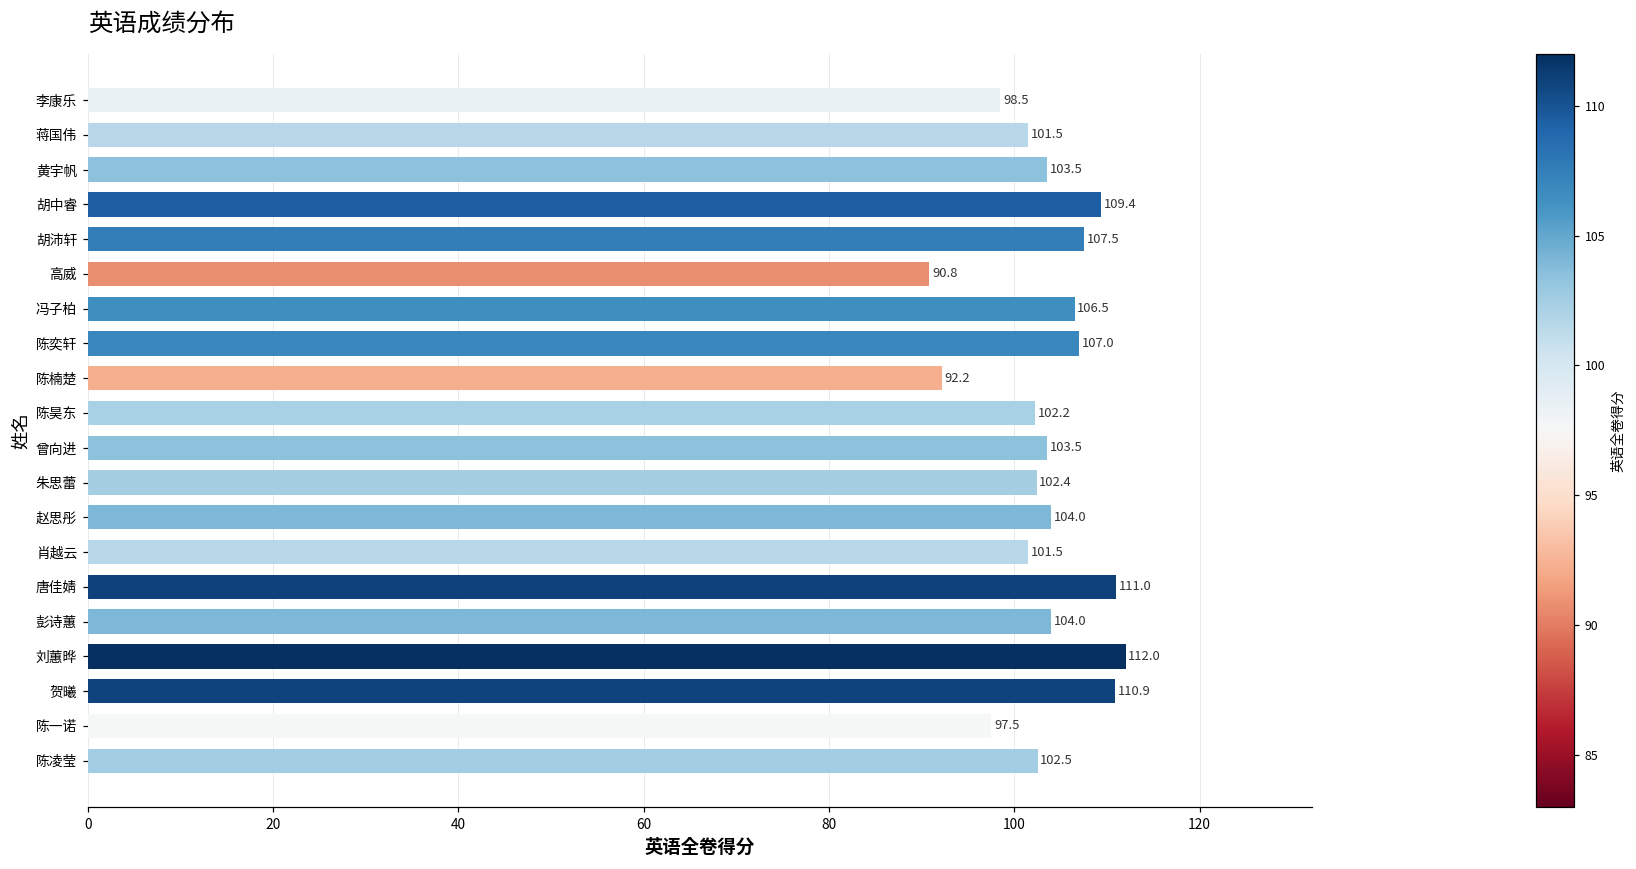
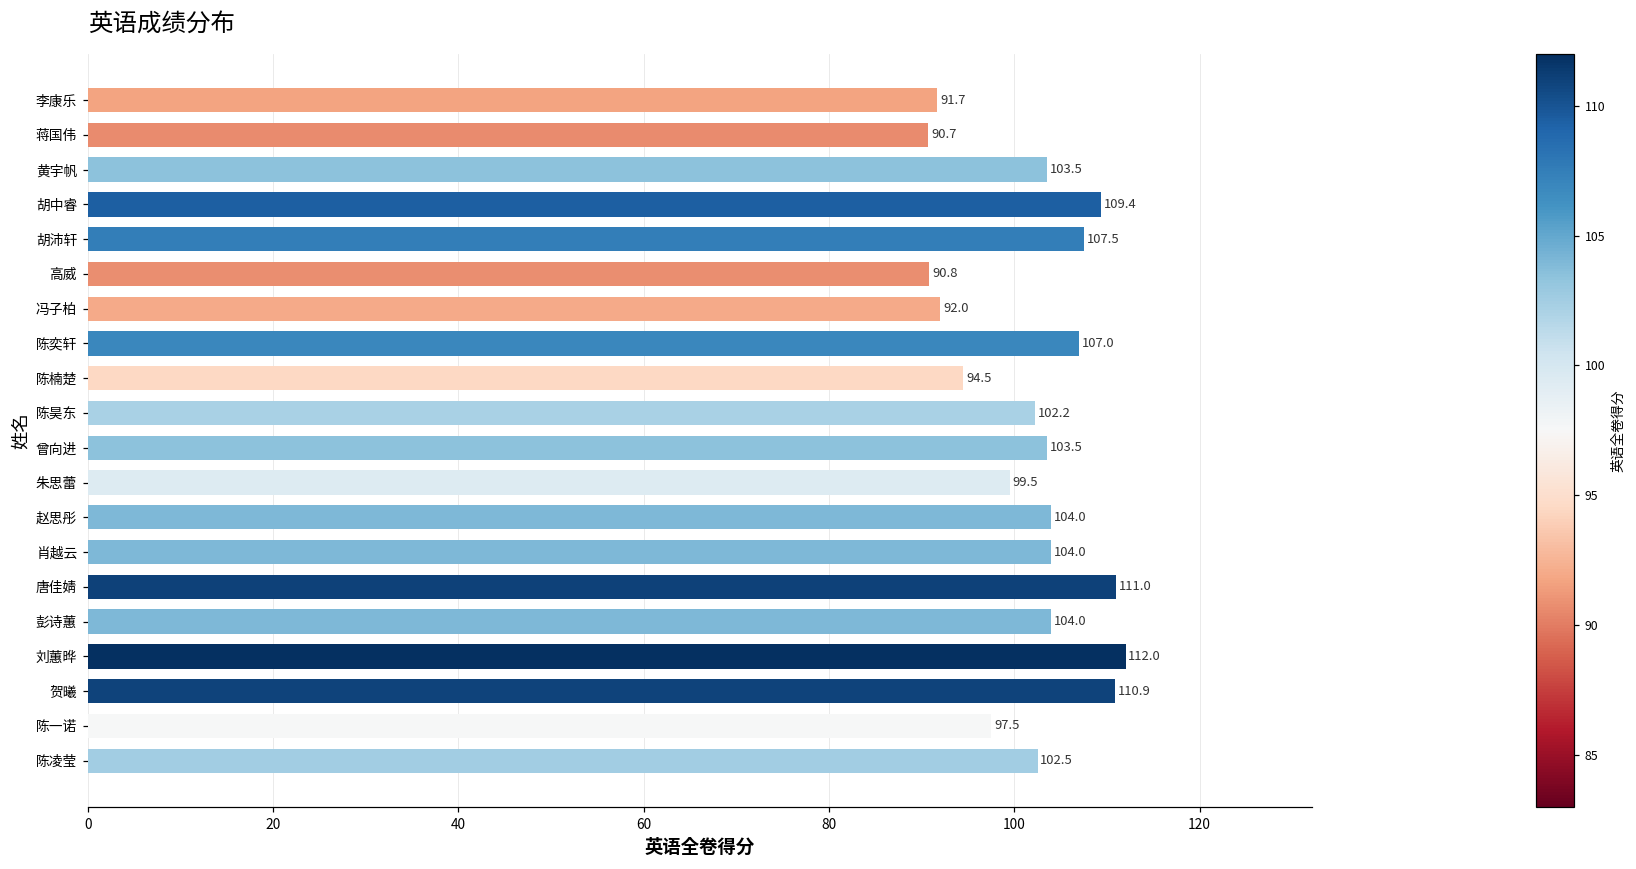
李康乐: 98.5 -> 91.7
蒋国伟: 101.5 -> 90.7
冯子柏: 106.5 -> 92.0
陈楠楚: 92.2 -> 94.5
朱思蕾: 102.4 -> 99.5
肖越云: 101.5 -> 104.0
